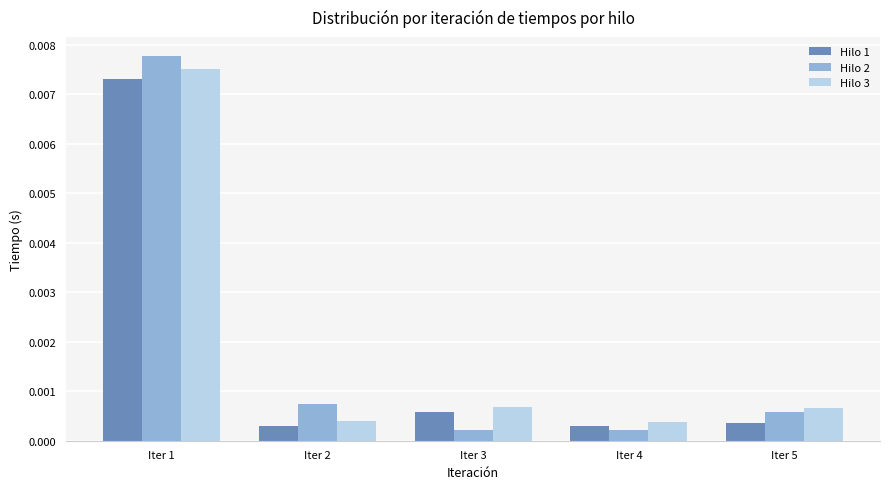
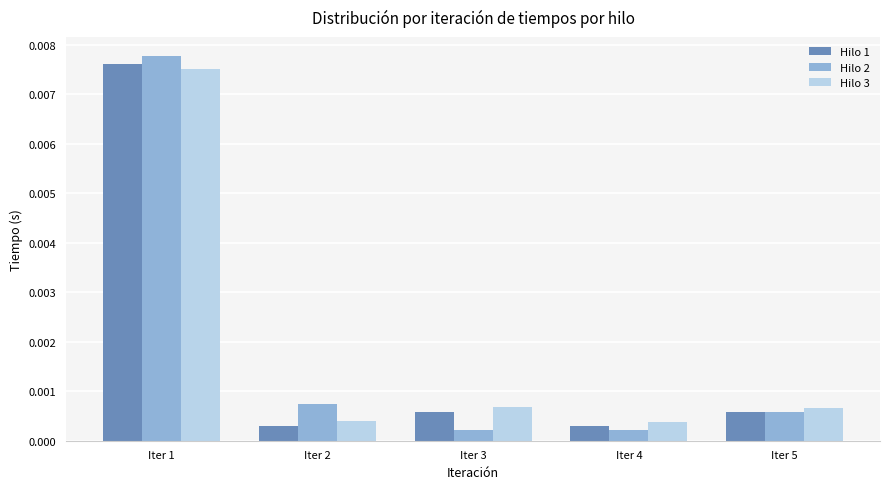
Hilo 1, Iter 1: 0.0073 -> 0.0076
Hilo 1, Iter 5: 0.0003 -> 0.0006
